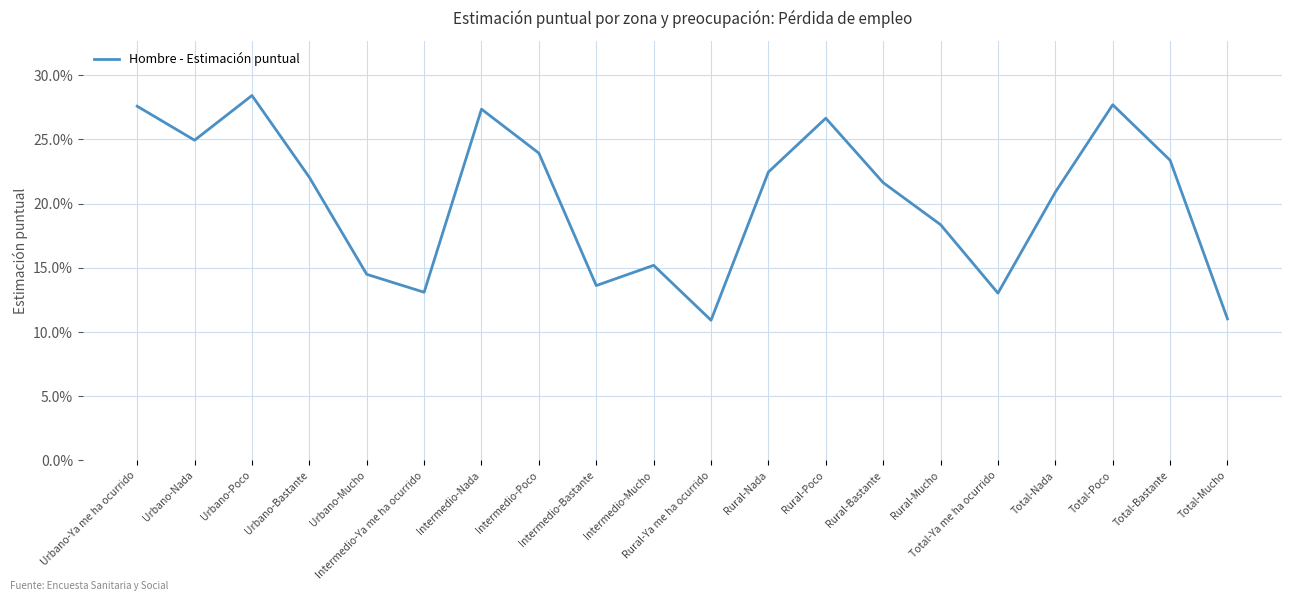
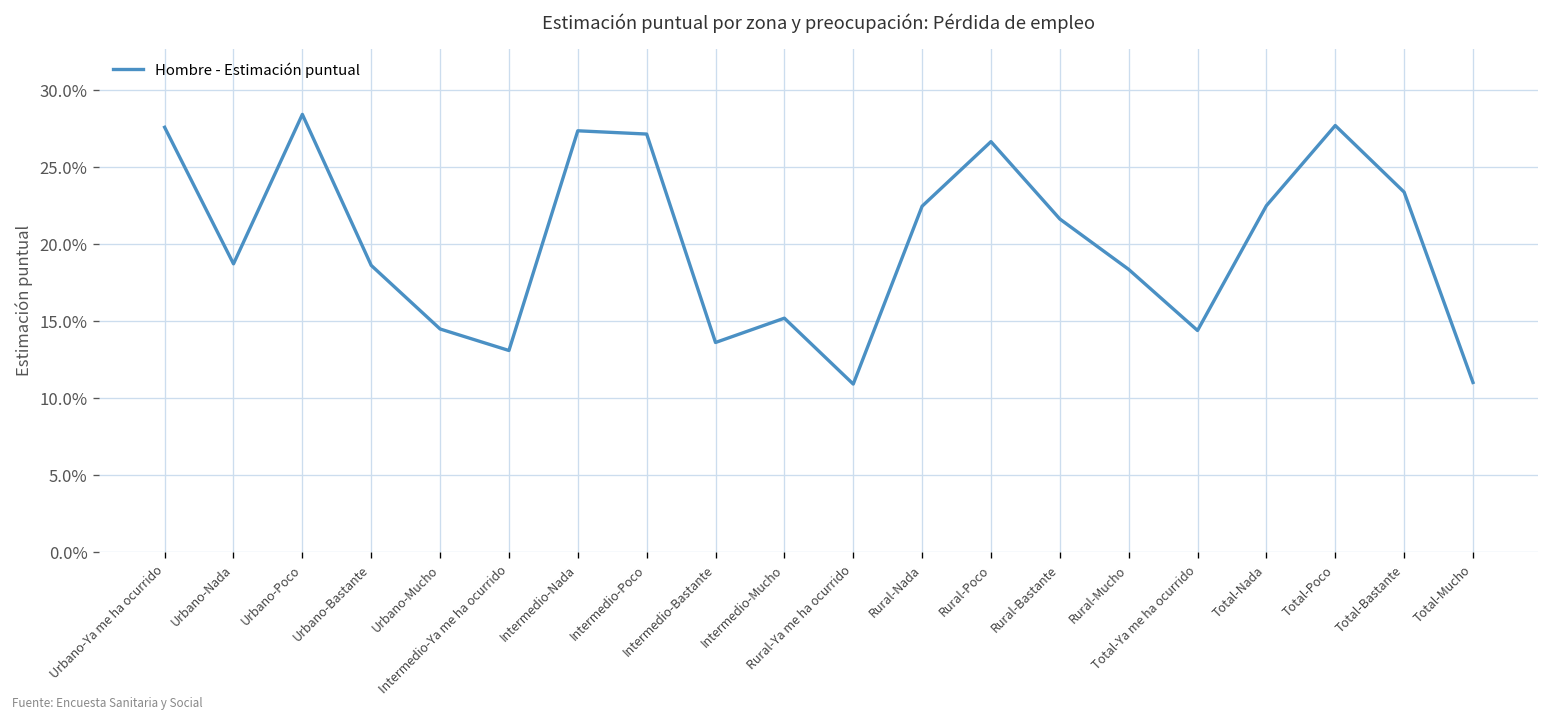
Urbano-Nada: 24.9% -> 18.7%
Urbano-Bastante: 22.0% -> 18.6%
Intermedio-Poco: 23.9% -> 27.1%
Total-Ya me ha ocurrido: 13.0% -> 14.4%
Total-Nada: 20.9% -> 22.5%
